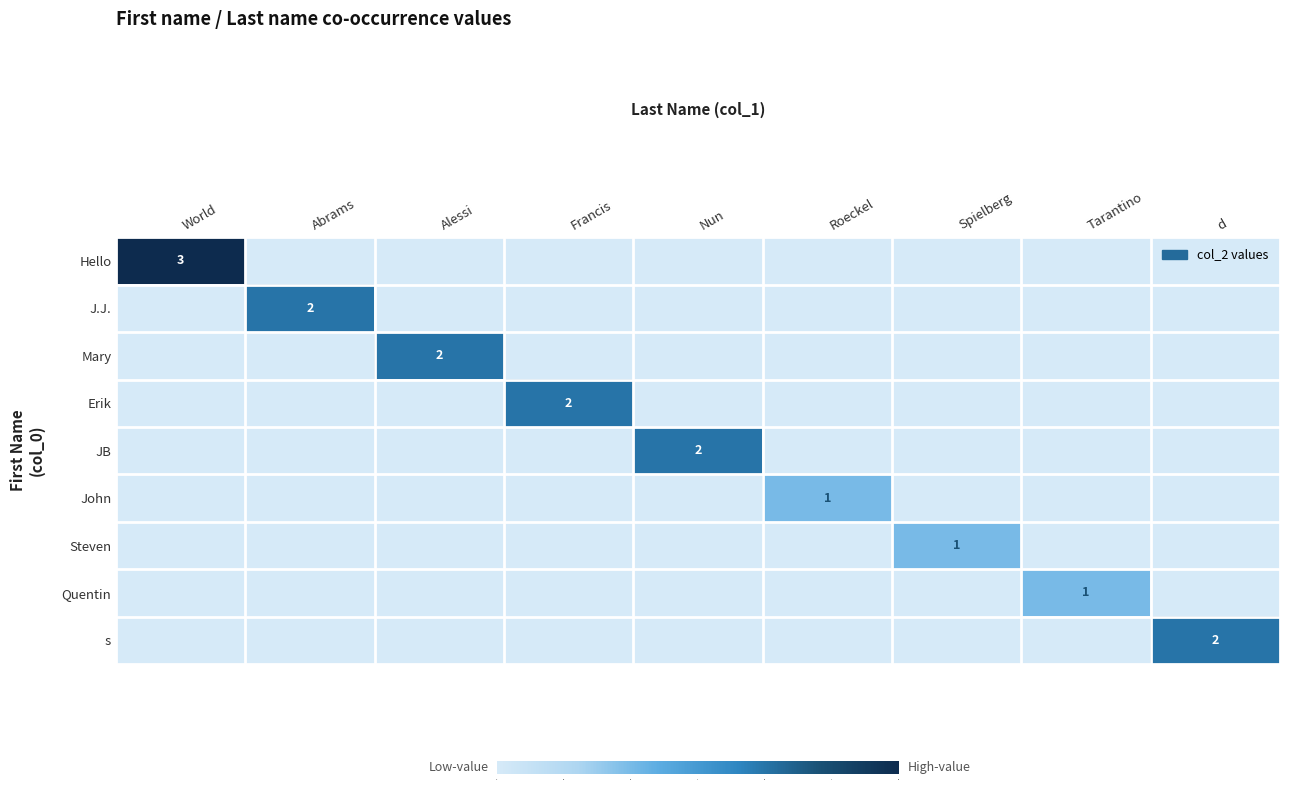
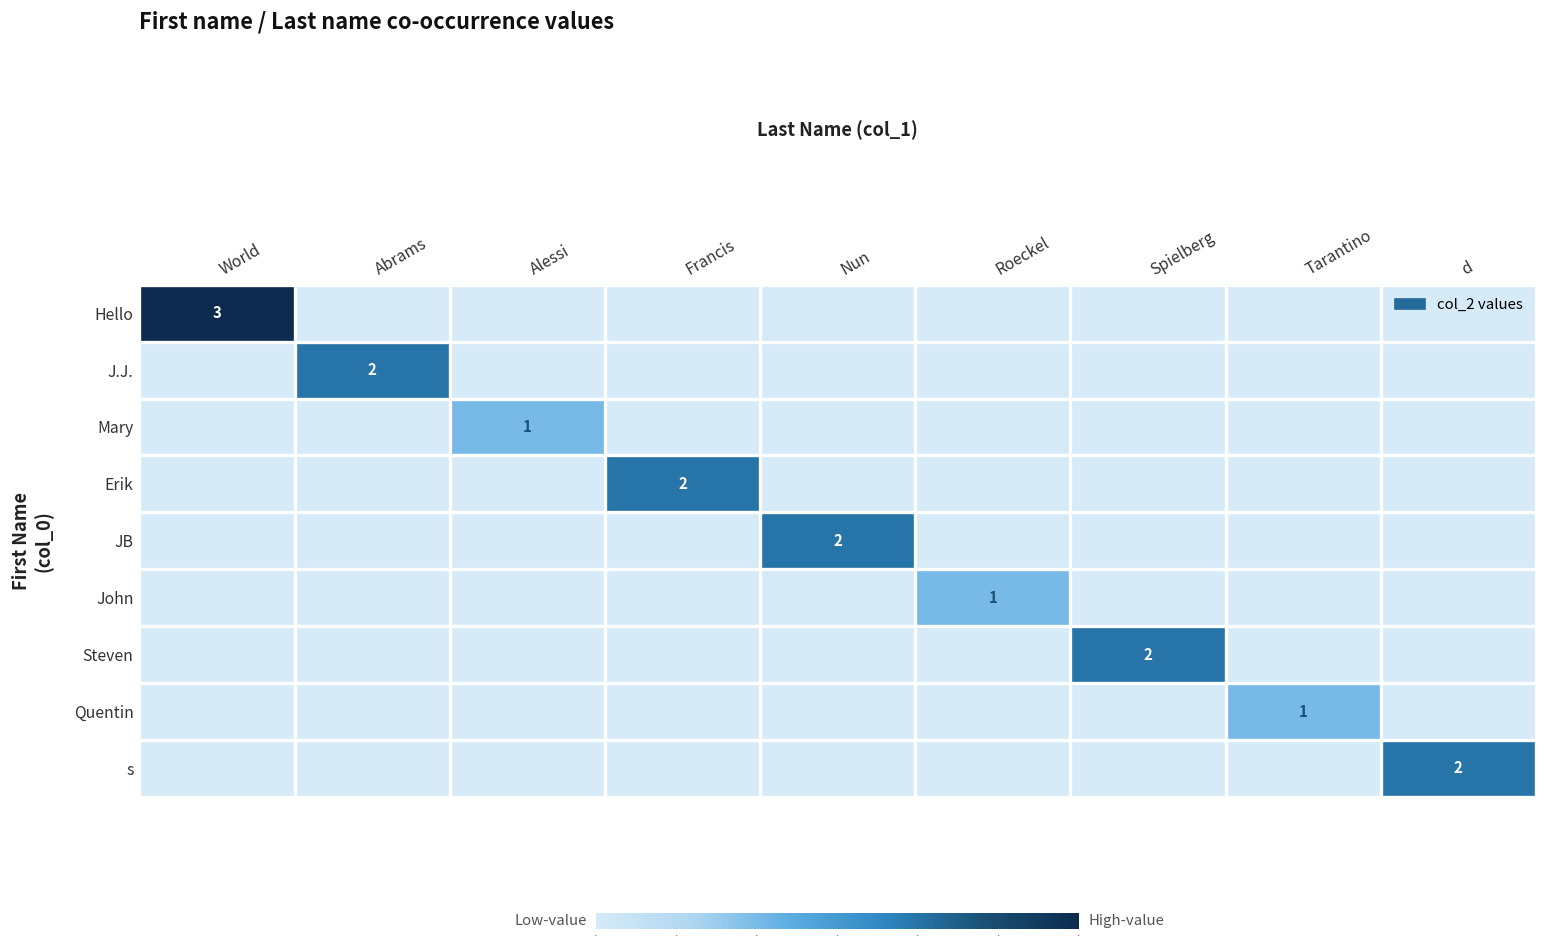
Mary, Alessi: 2 -> 1
Steven, Spielberg: 1 -> 2
